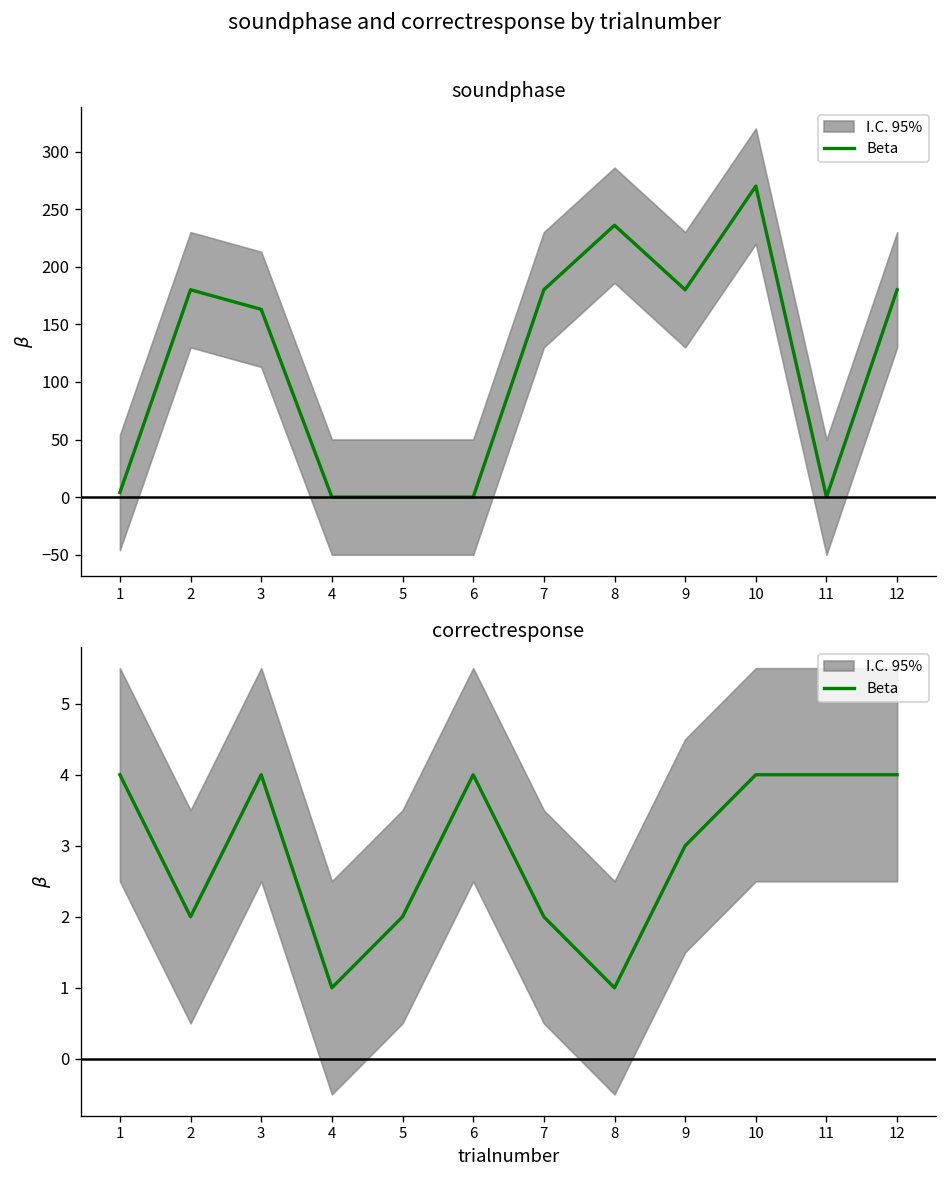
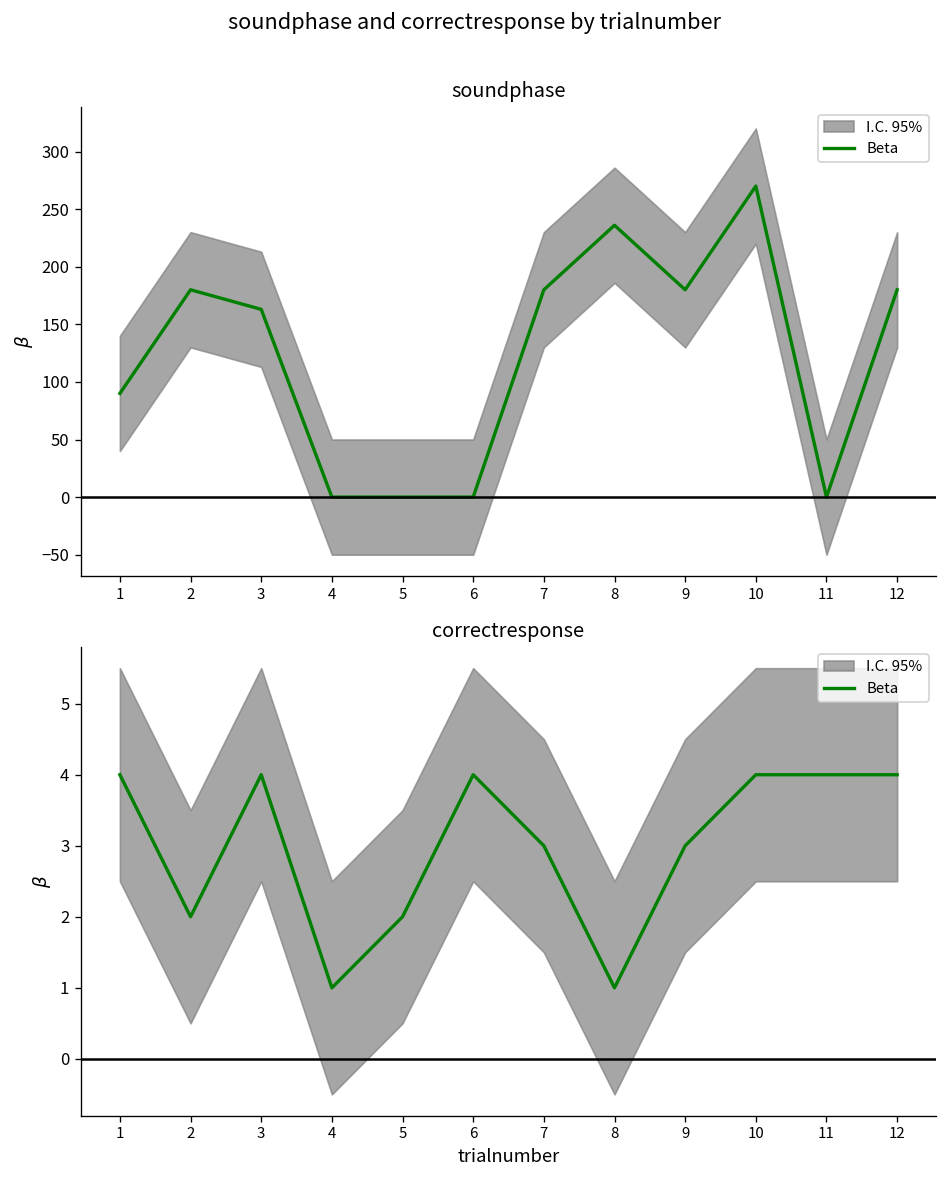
soundphase, Beta, 1: 0 -> 90
correctresponse, Beta, 7: 2 -> 3
